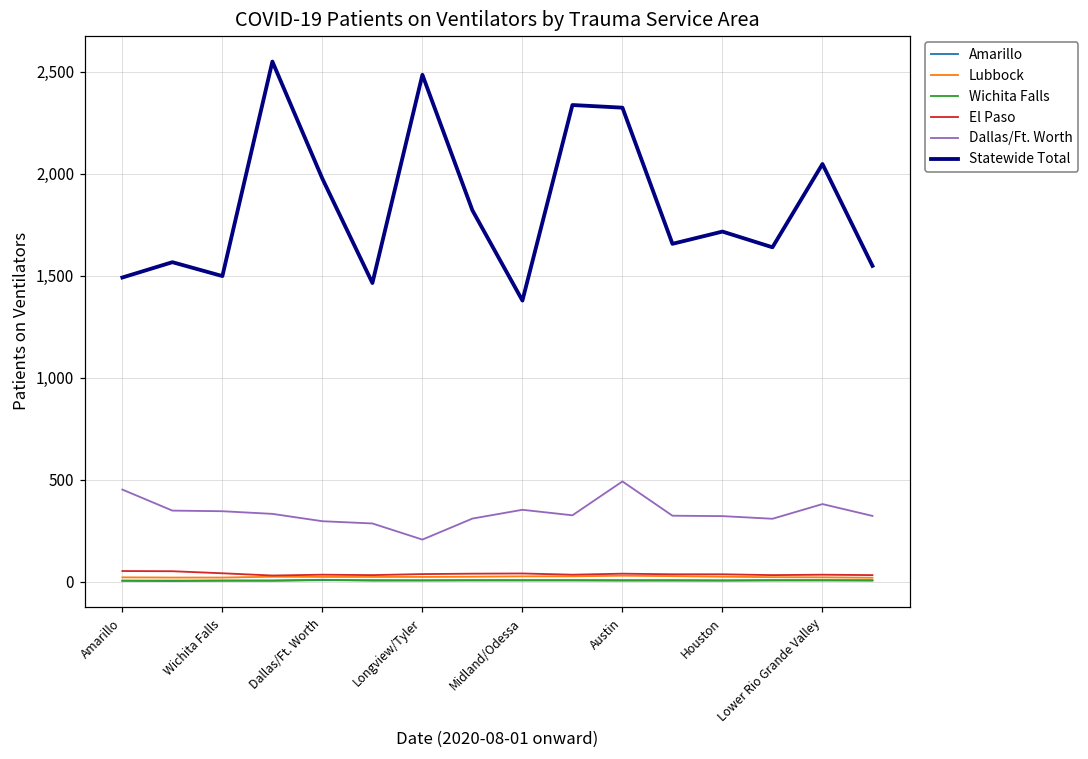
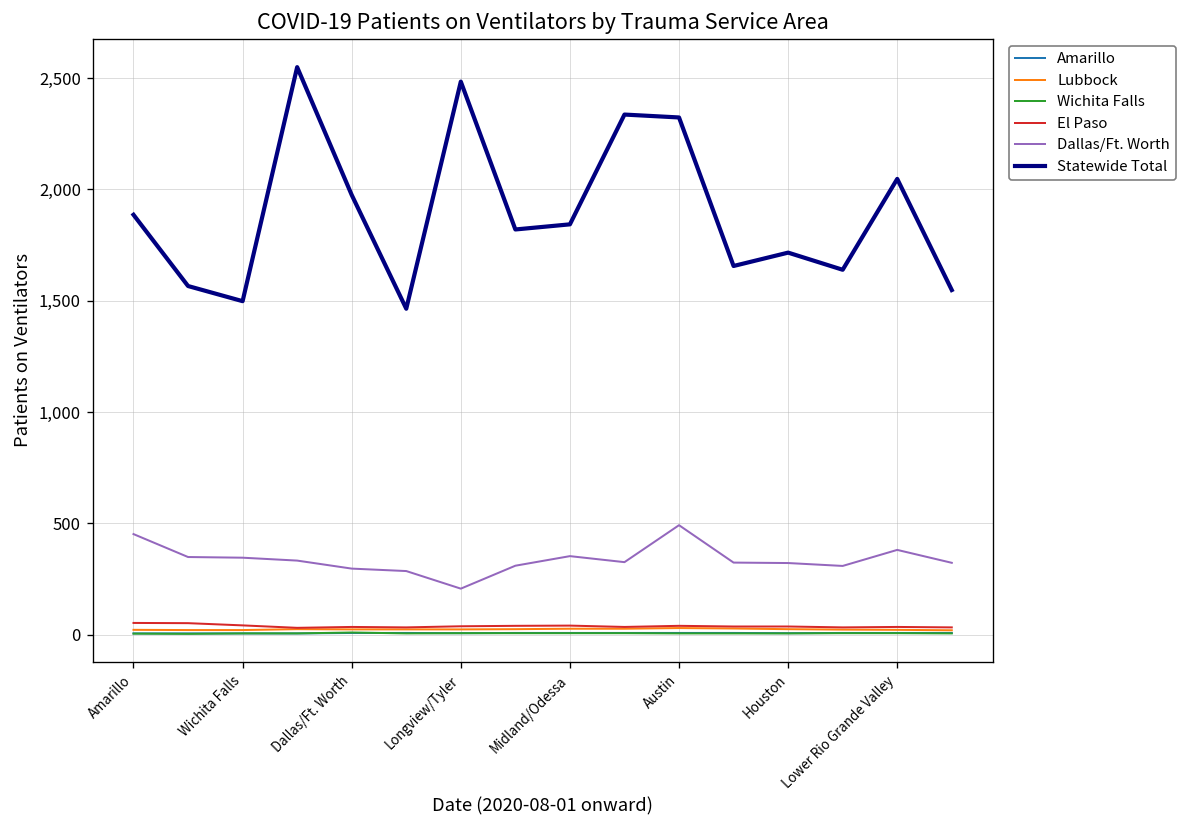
Statewide Total, Amarillo: 1,490 -> 1,890
Statewide Total, Midland/Odessa: 1,380 -> 1,840
